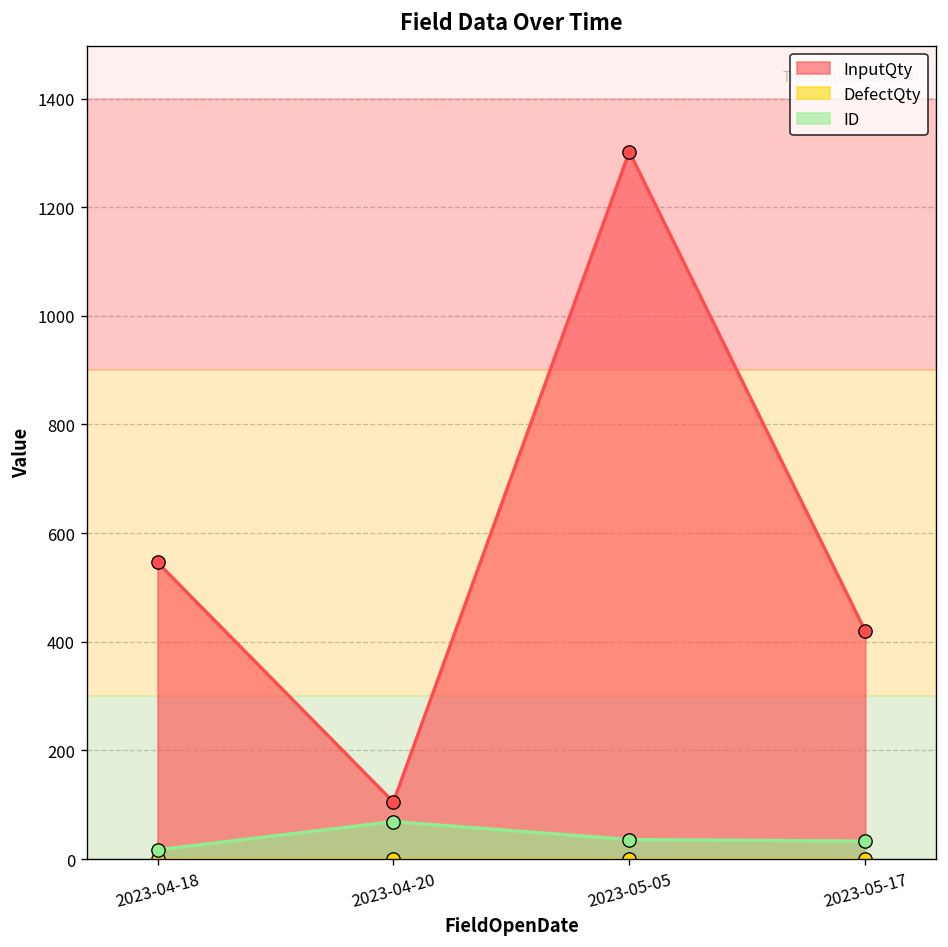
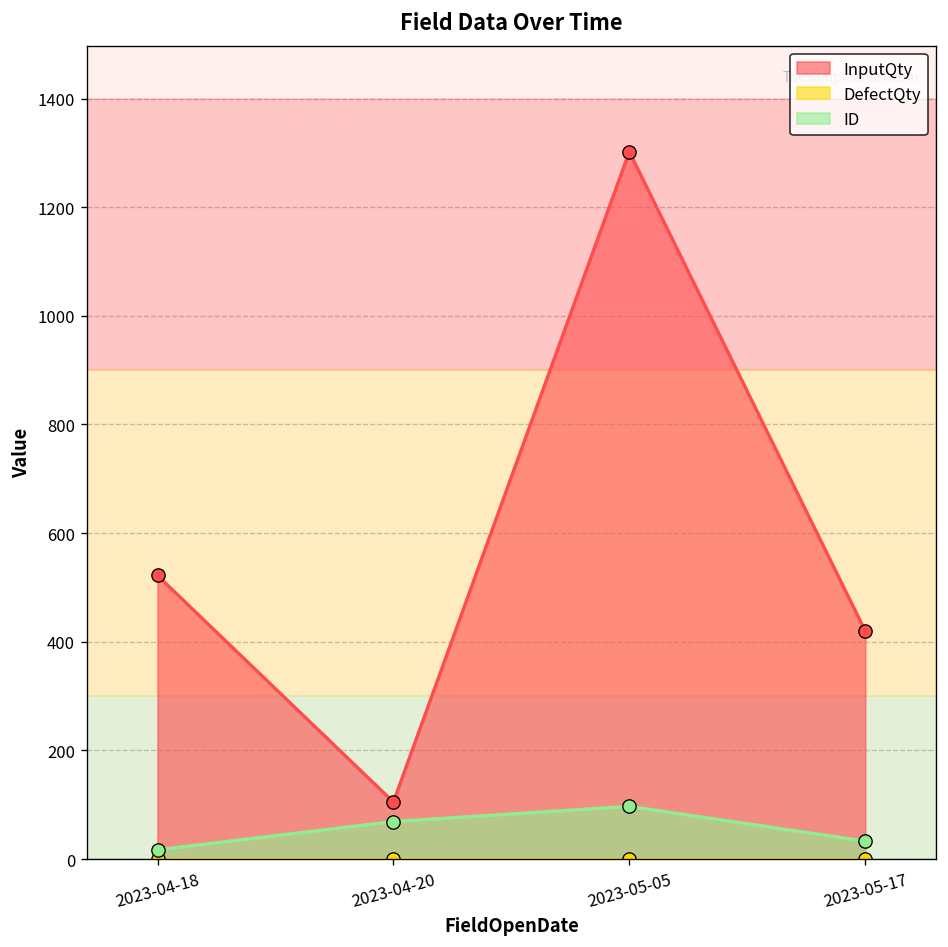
InputQty, 2023-04-18: 550 -> 520
ID, 2023-05-05: 40 -> 100
